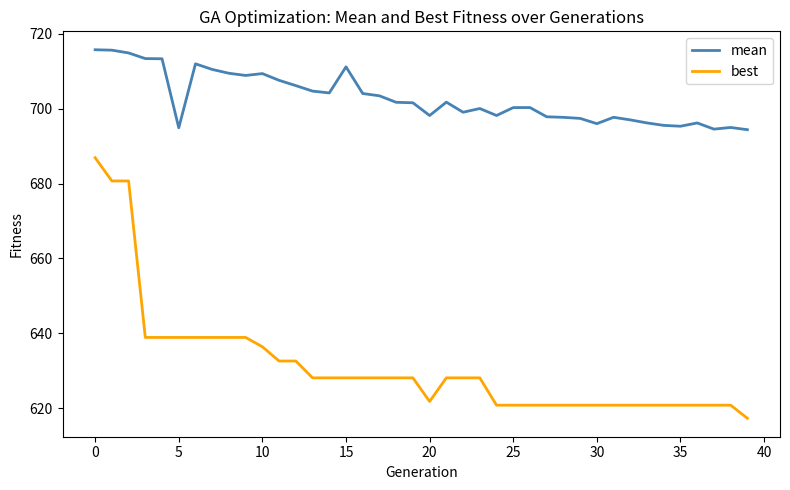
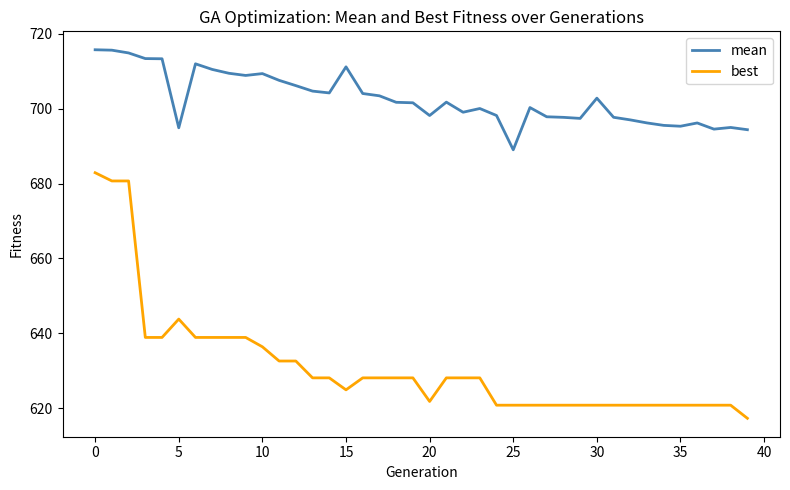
best, 0: 687 -> 683
best, 5: 639 -> 644
best, 15: 628 -> 625
mean, 25: 700 -> 689
mean, 30: 696 -> 703
